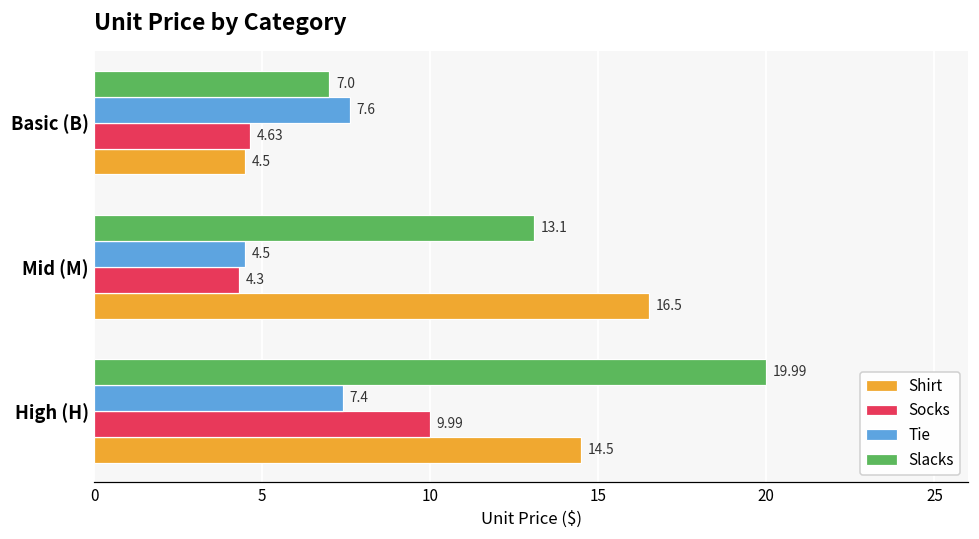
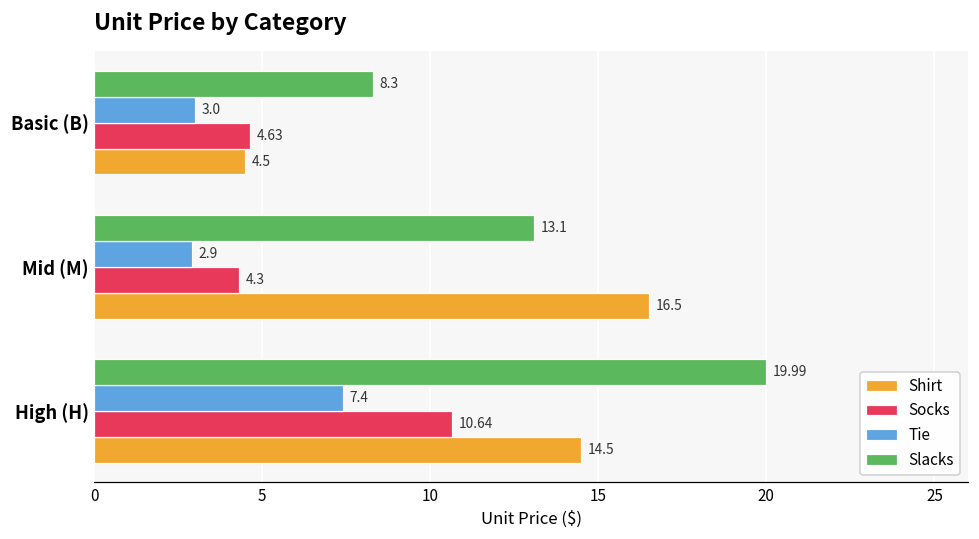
Slacks, Basic (B): 7.0 -> 8.3
Tie, Basic (B): 7.6 -> 3.0
Tie, Mid (M): 4.5 -> 2.9
Socks, High (H): 9.99 -> 10.64
